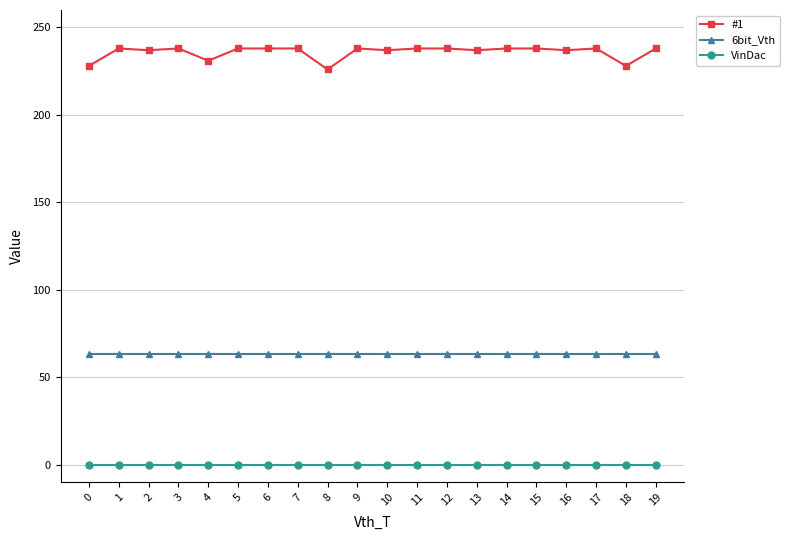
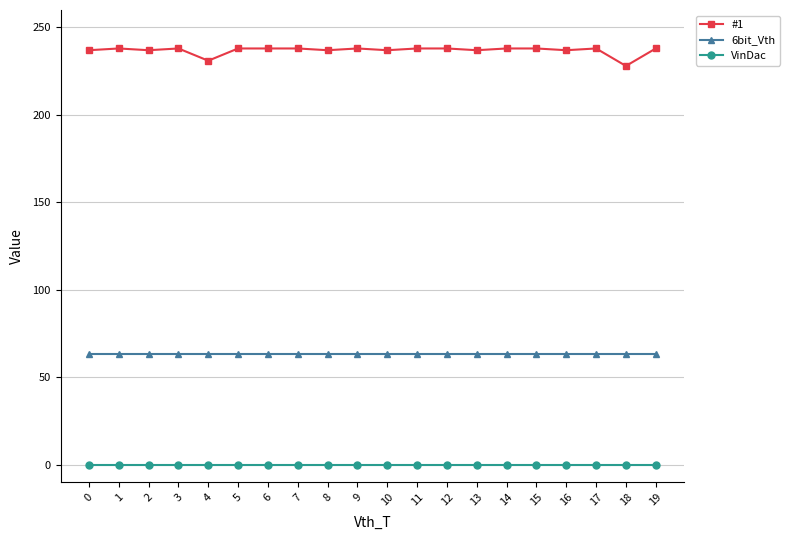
#1, 0: 228 -> 237
#1, 8: 226 -> 237
